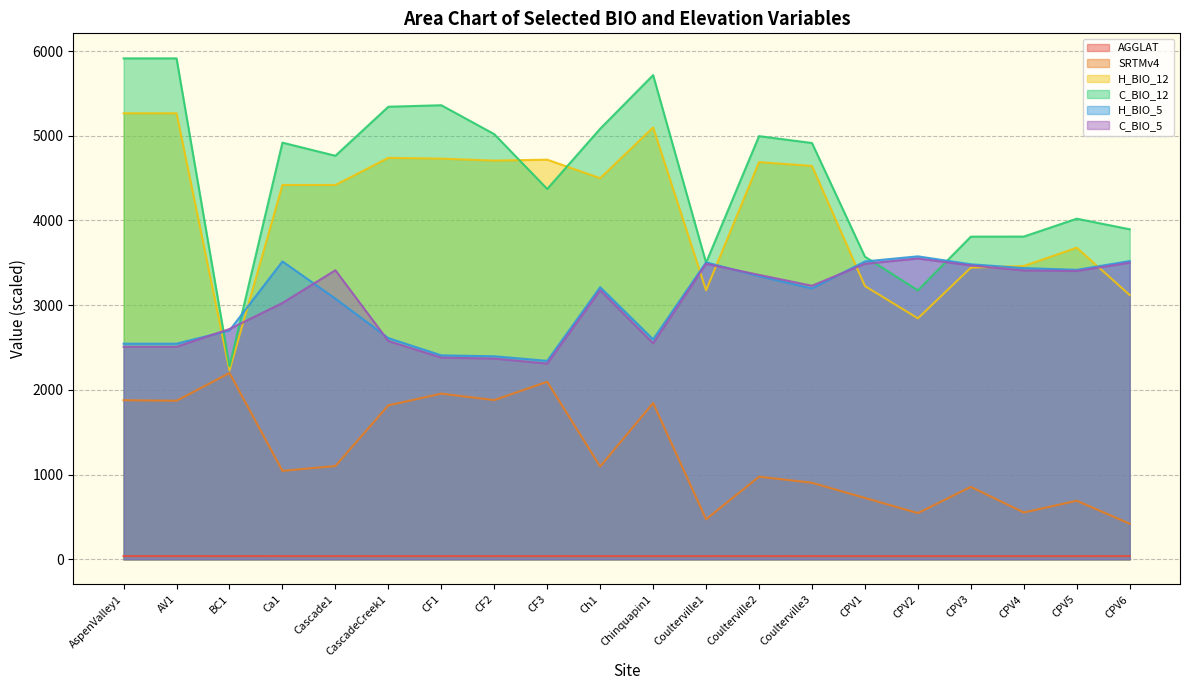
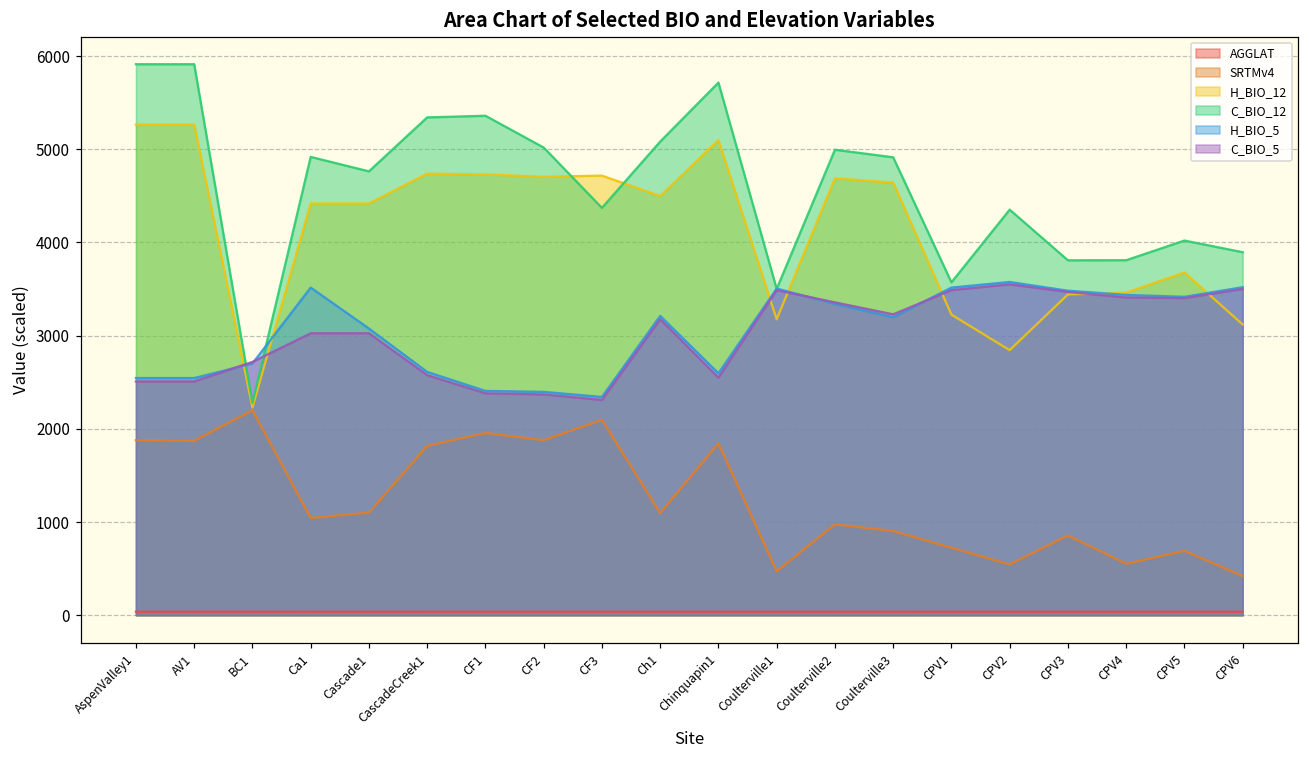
C_BIO_5, Cascade1: 3400 -> 3000
C_BIO_12, CPV2: 3200 -> 4400
